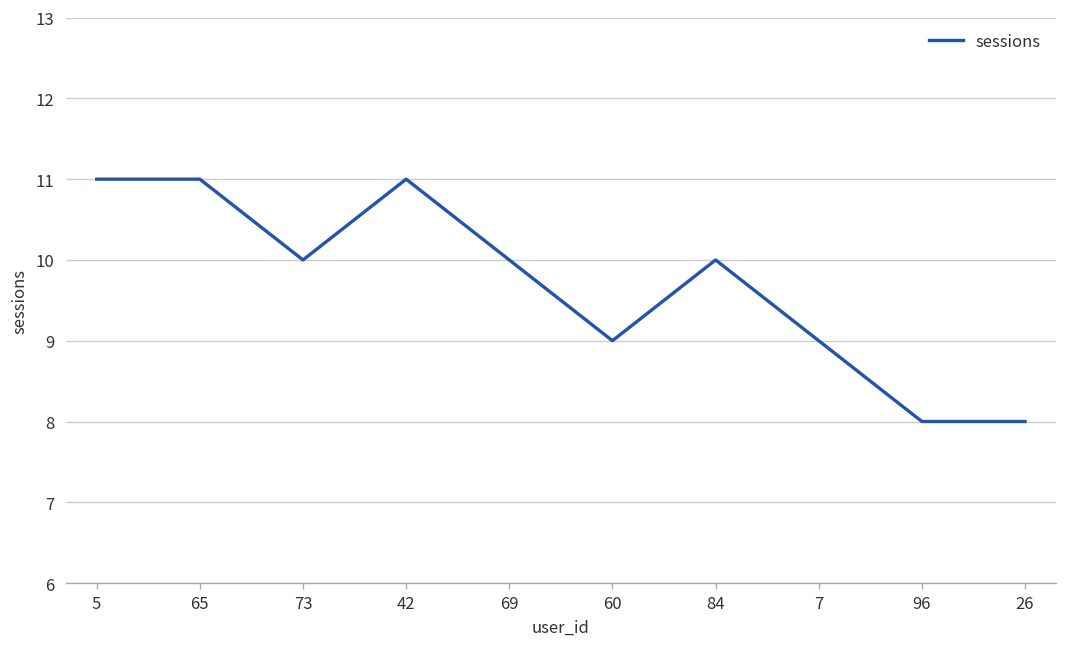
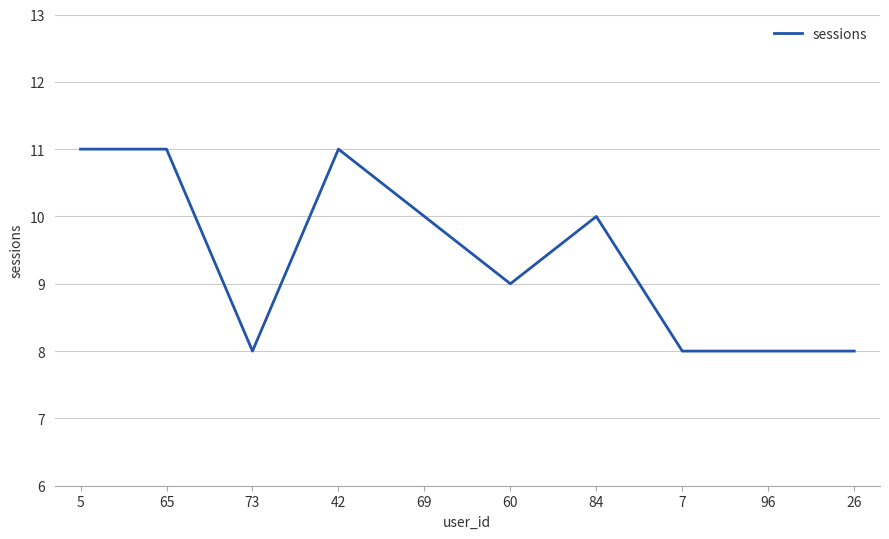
73: 10 -> 8
7: 9 -> 8
